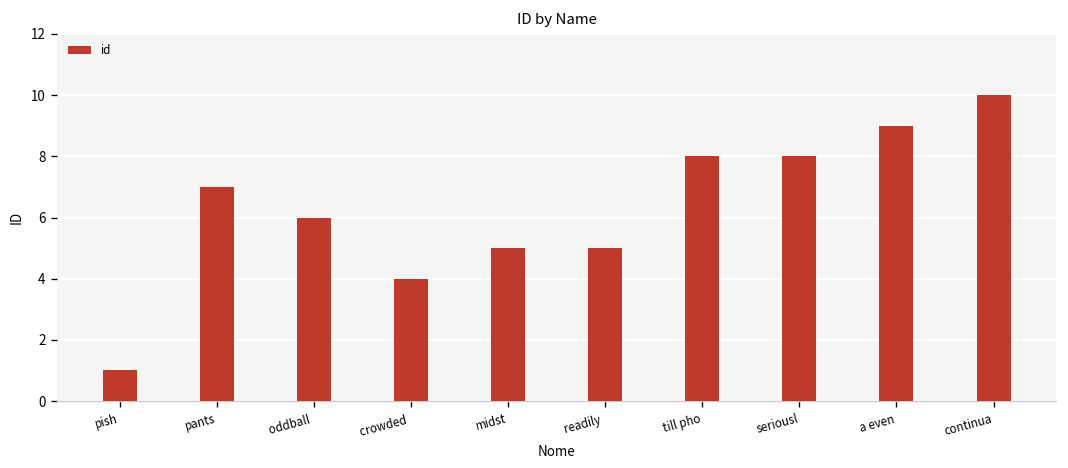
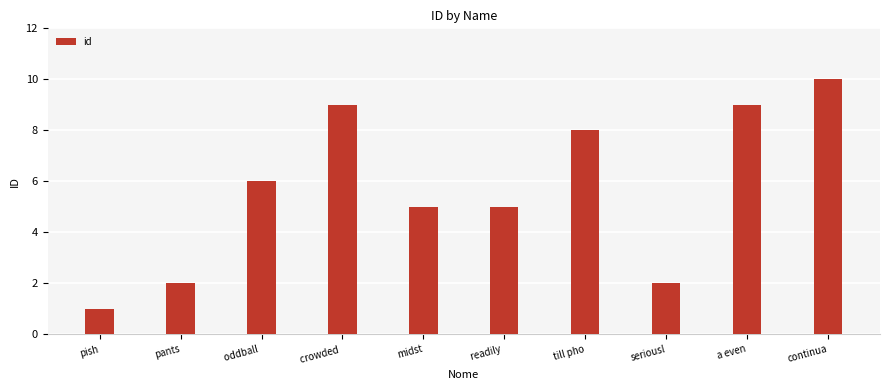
pants: 7 -> 2
crowded: 4 -> 9
seriousl: 8 -> 2
